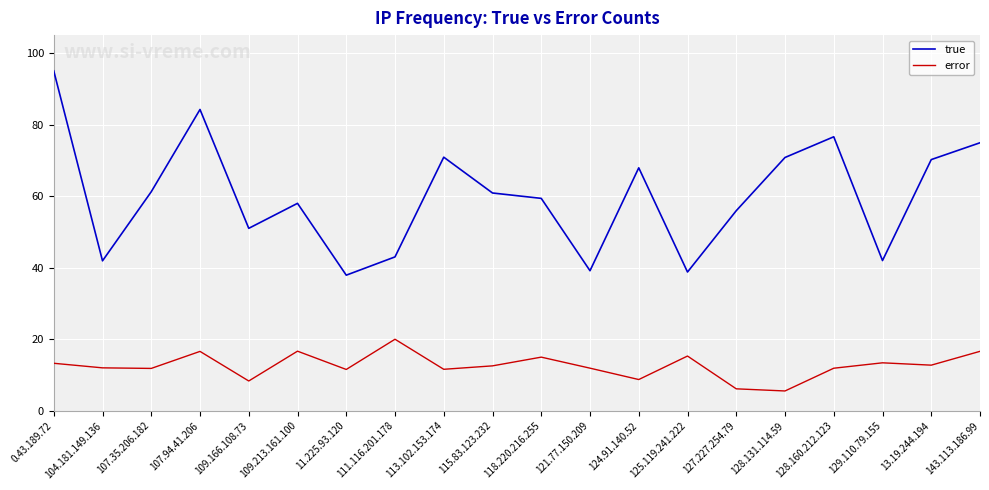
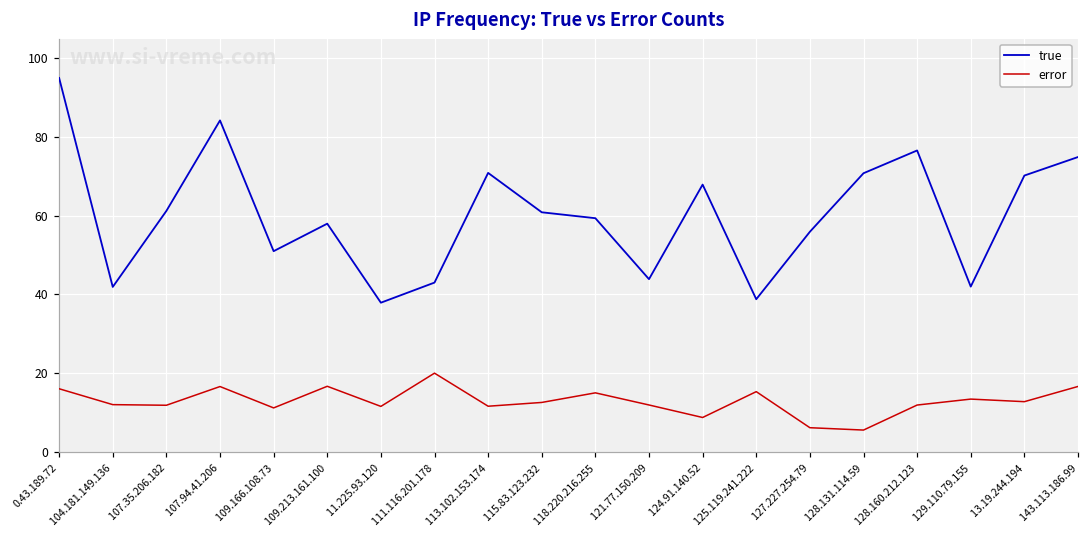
error, 0.43.189.72: 13 -> 16
error, 109.166.108.73: 8 -> 11
true, 121.77.150.209: 39 -> 44
